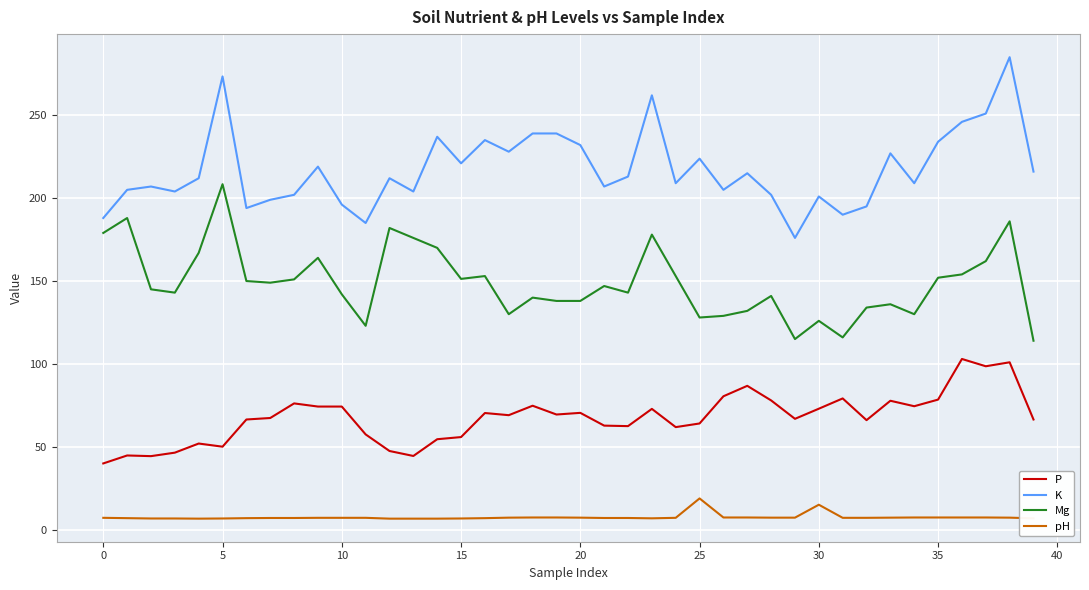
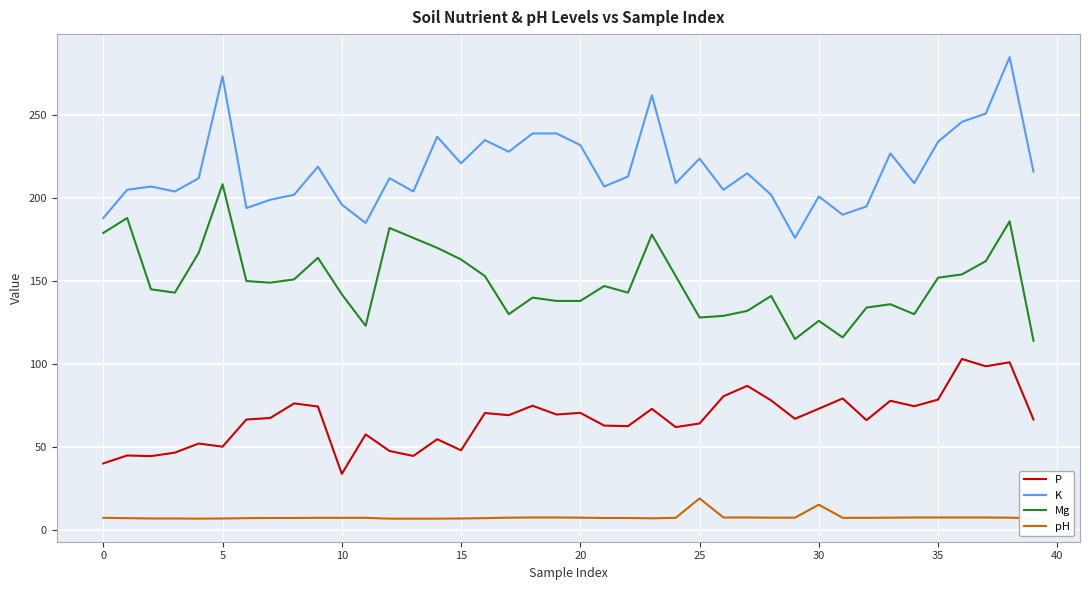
P, 10: 74 -> 34
P, 15: 56 -> 48
Mg, 15: 151 -> 163
